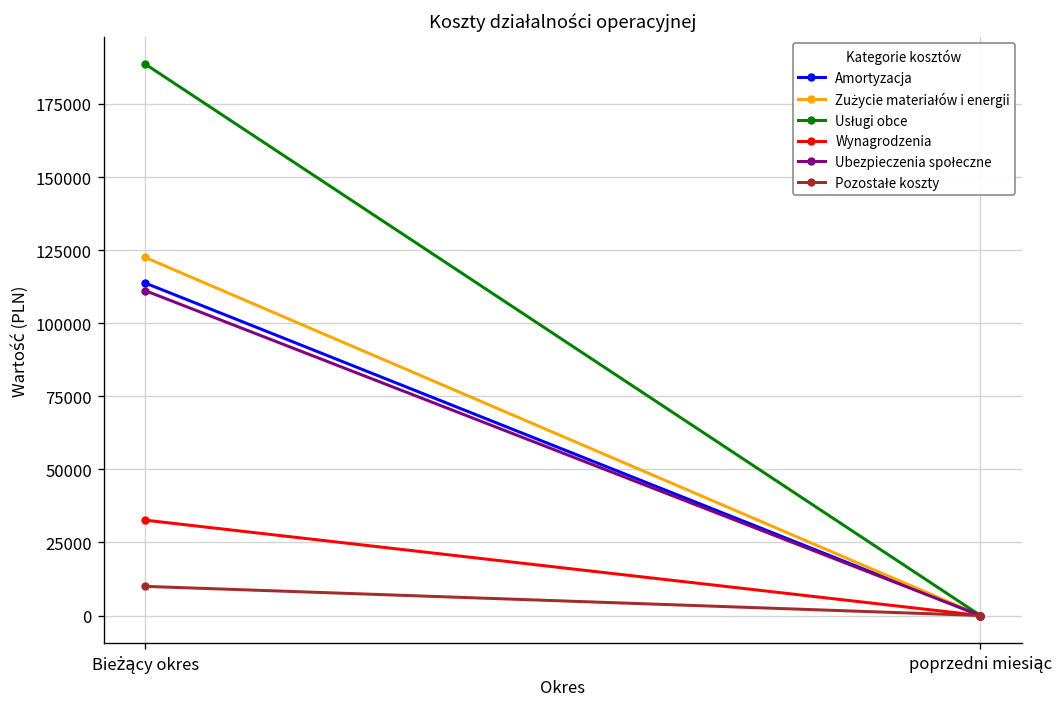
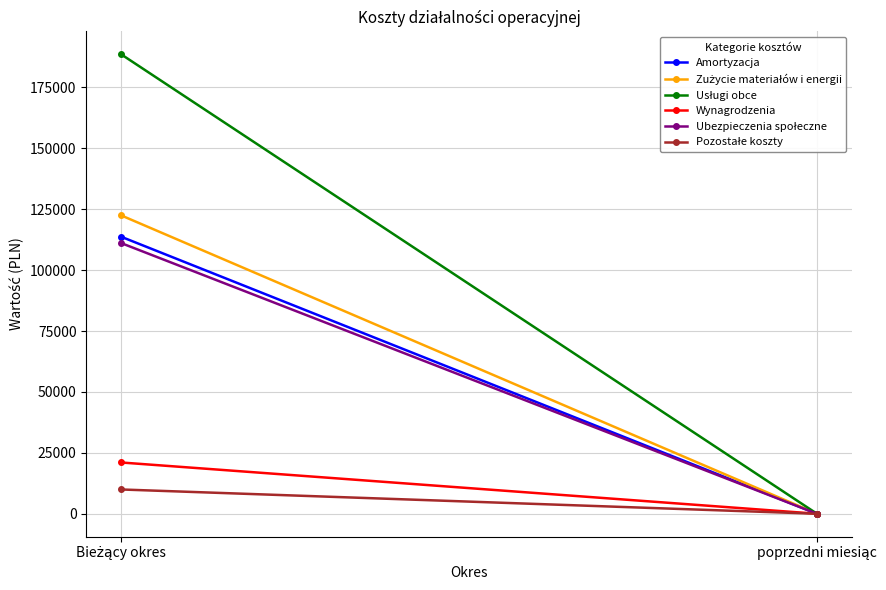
Wynagrodzenia, Bieżący okres: 33000 -> 21000
